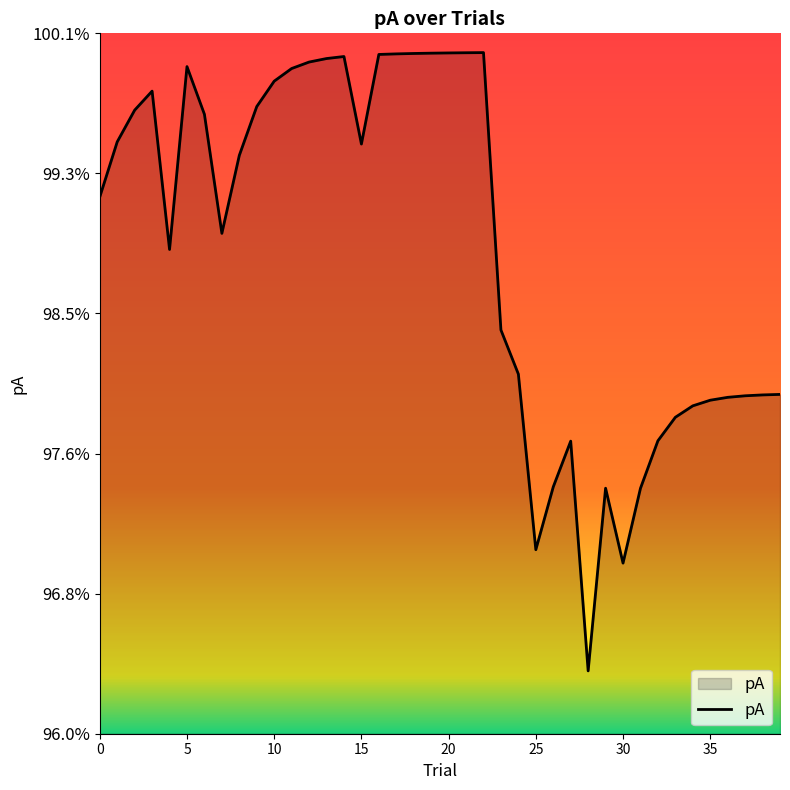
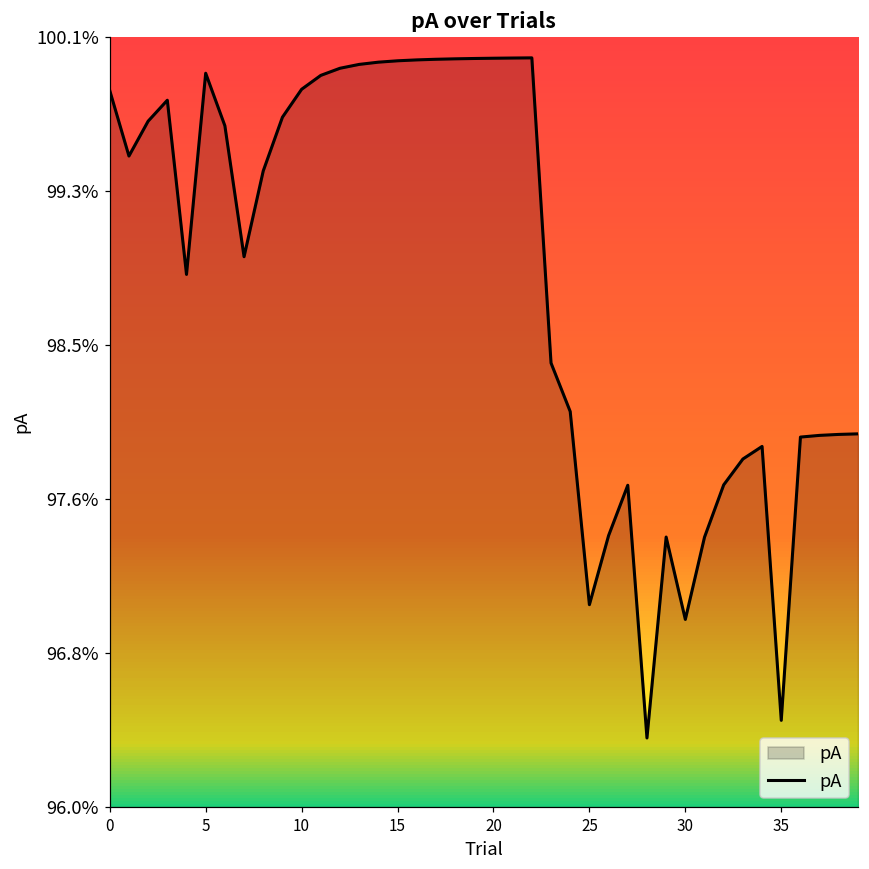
0: 99.14% -> 99.81%
15: 99.45% -> 99.97%
35: 97.95% -> 96.46%
